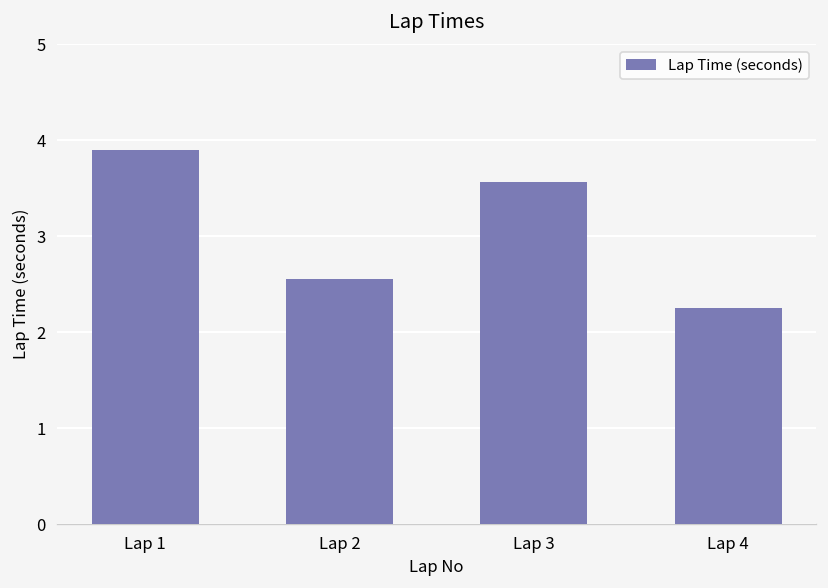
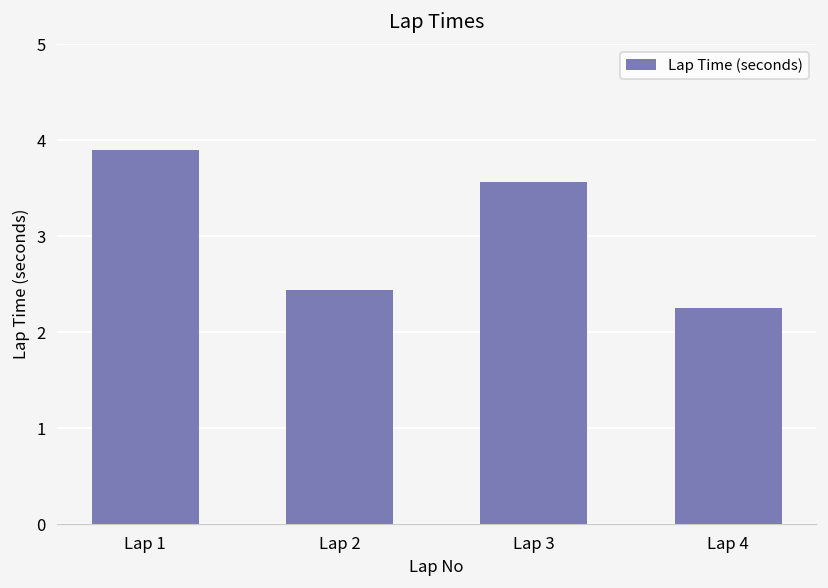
Lap 2: 2.6 -> 2.4
